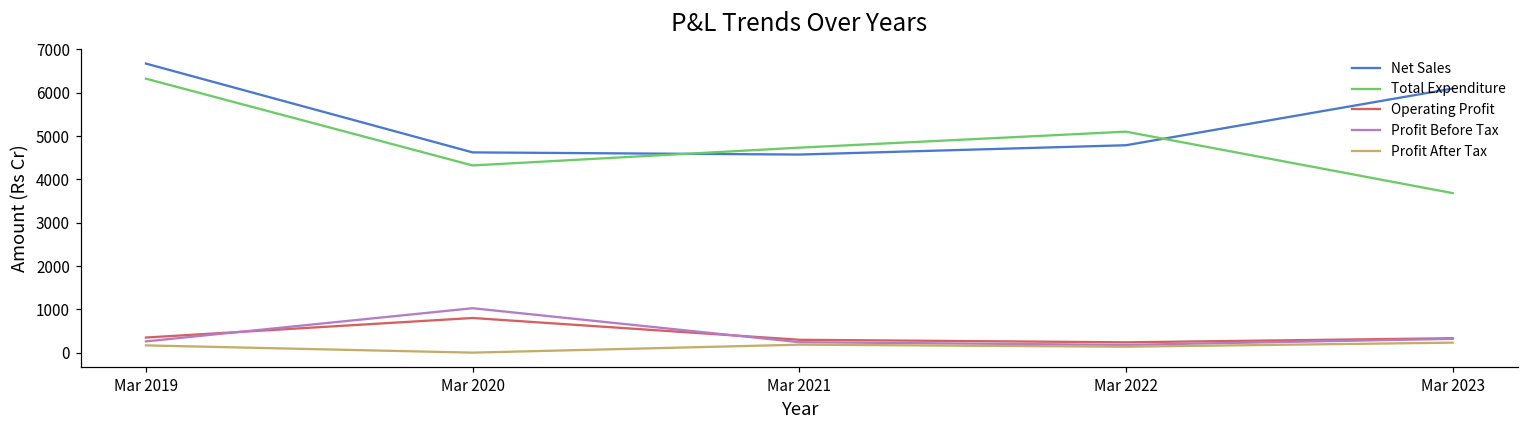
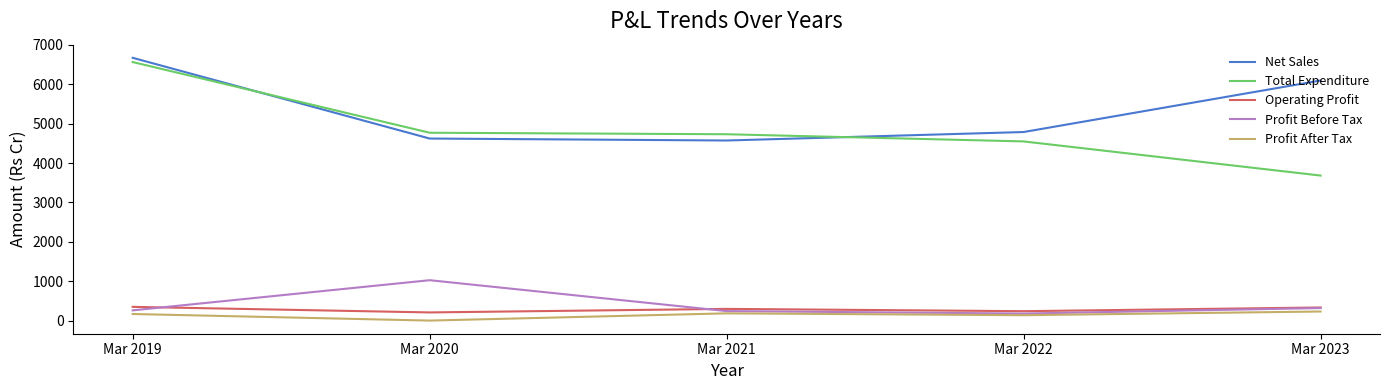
Total Expenditure, Mar 2019: 6300 -> 6600
Total Expenditure, Mar 2020: 4300 -> 4800
Operating Profit, Mar 2020: 800 -> 200
Total Expenditure, Mar 2022: 5100 -> 4500
